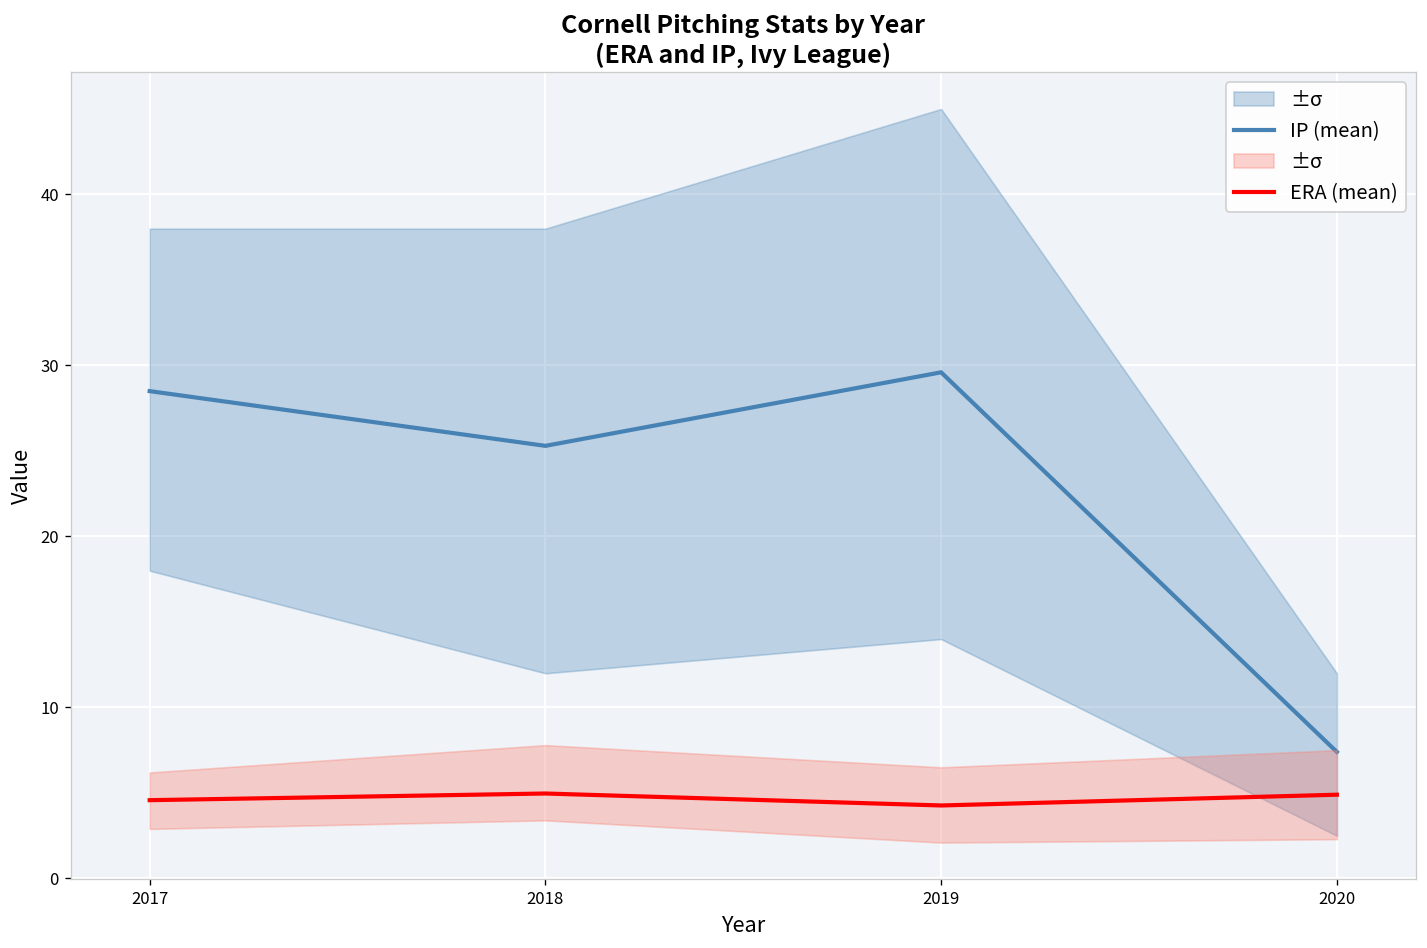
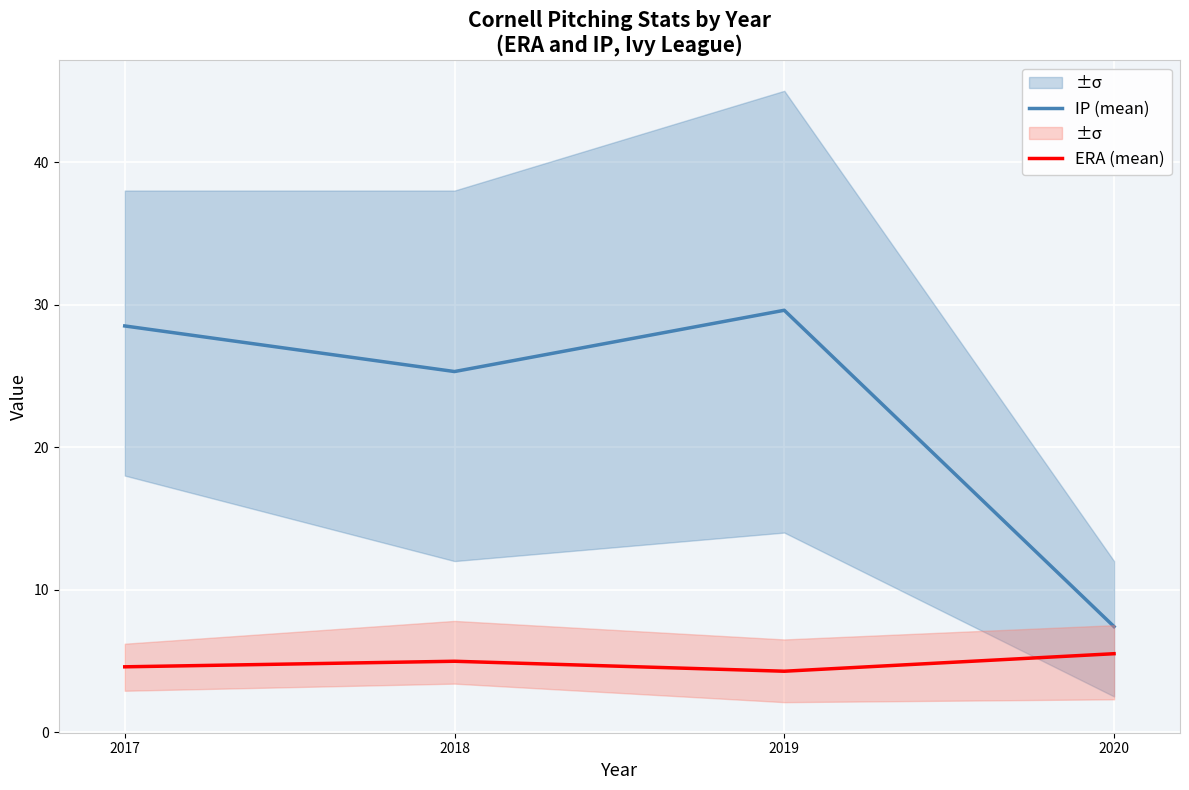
ERA (mean), 2020: 4.9 -> 5.5
